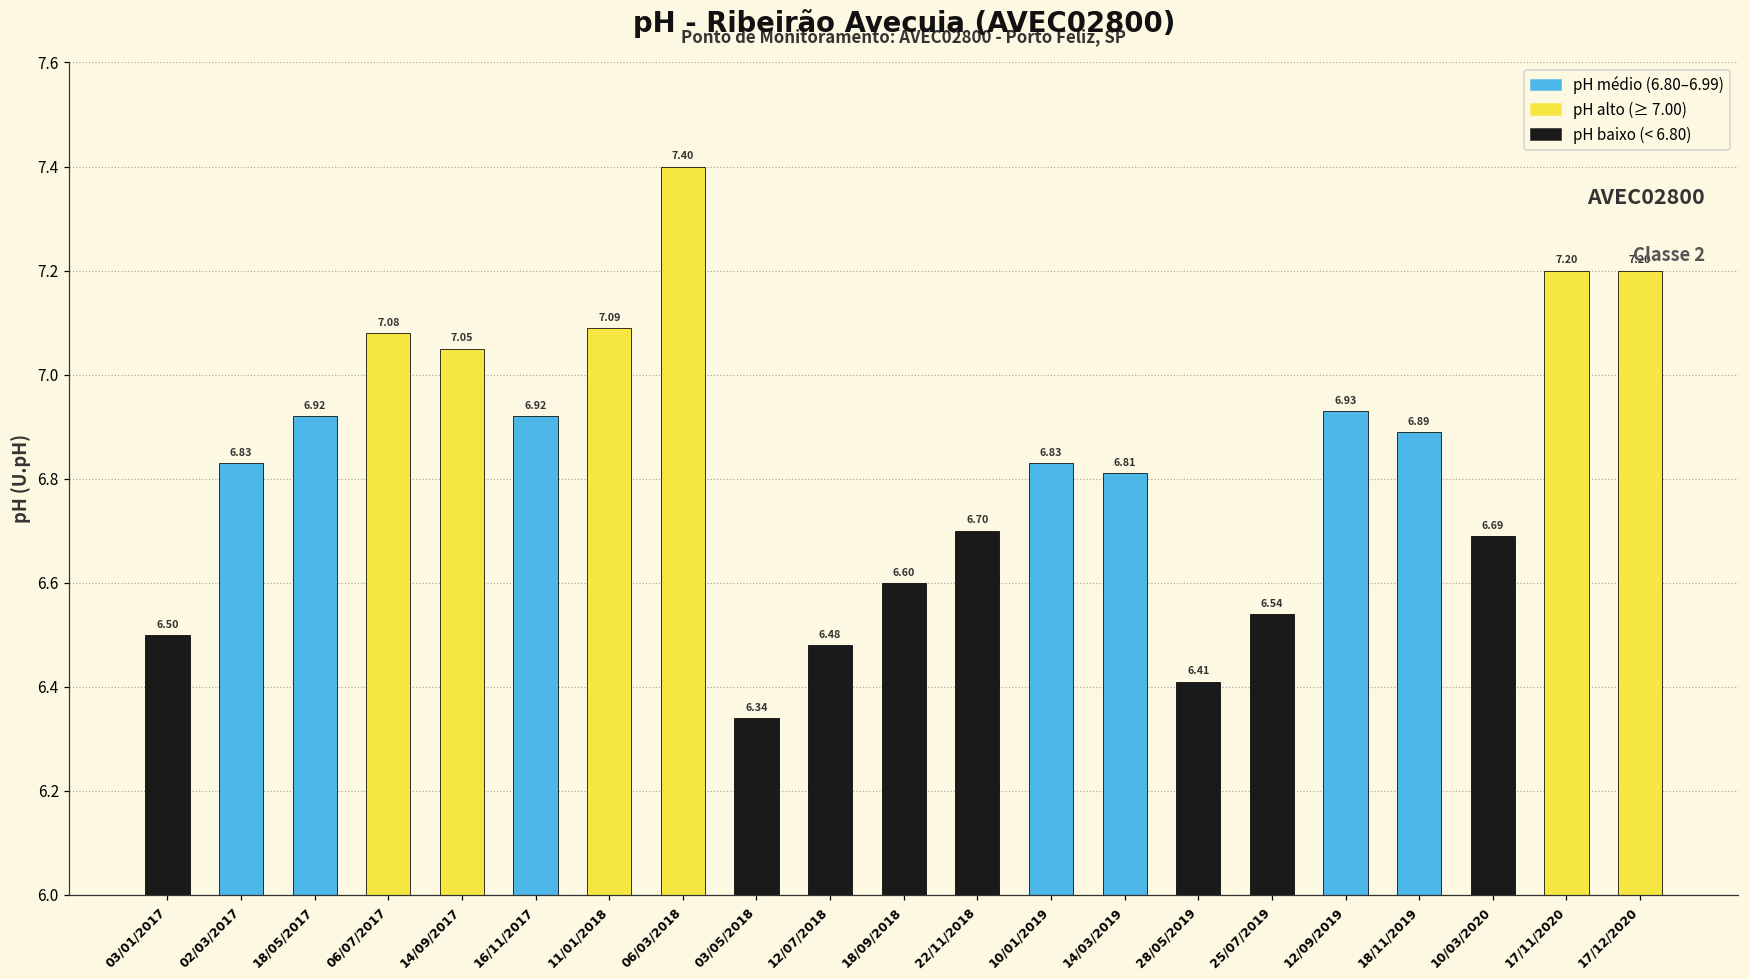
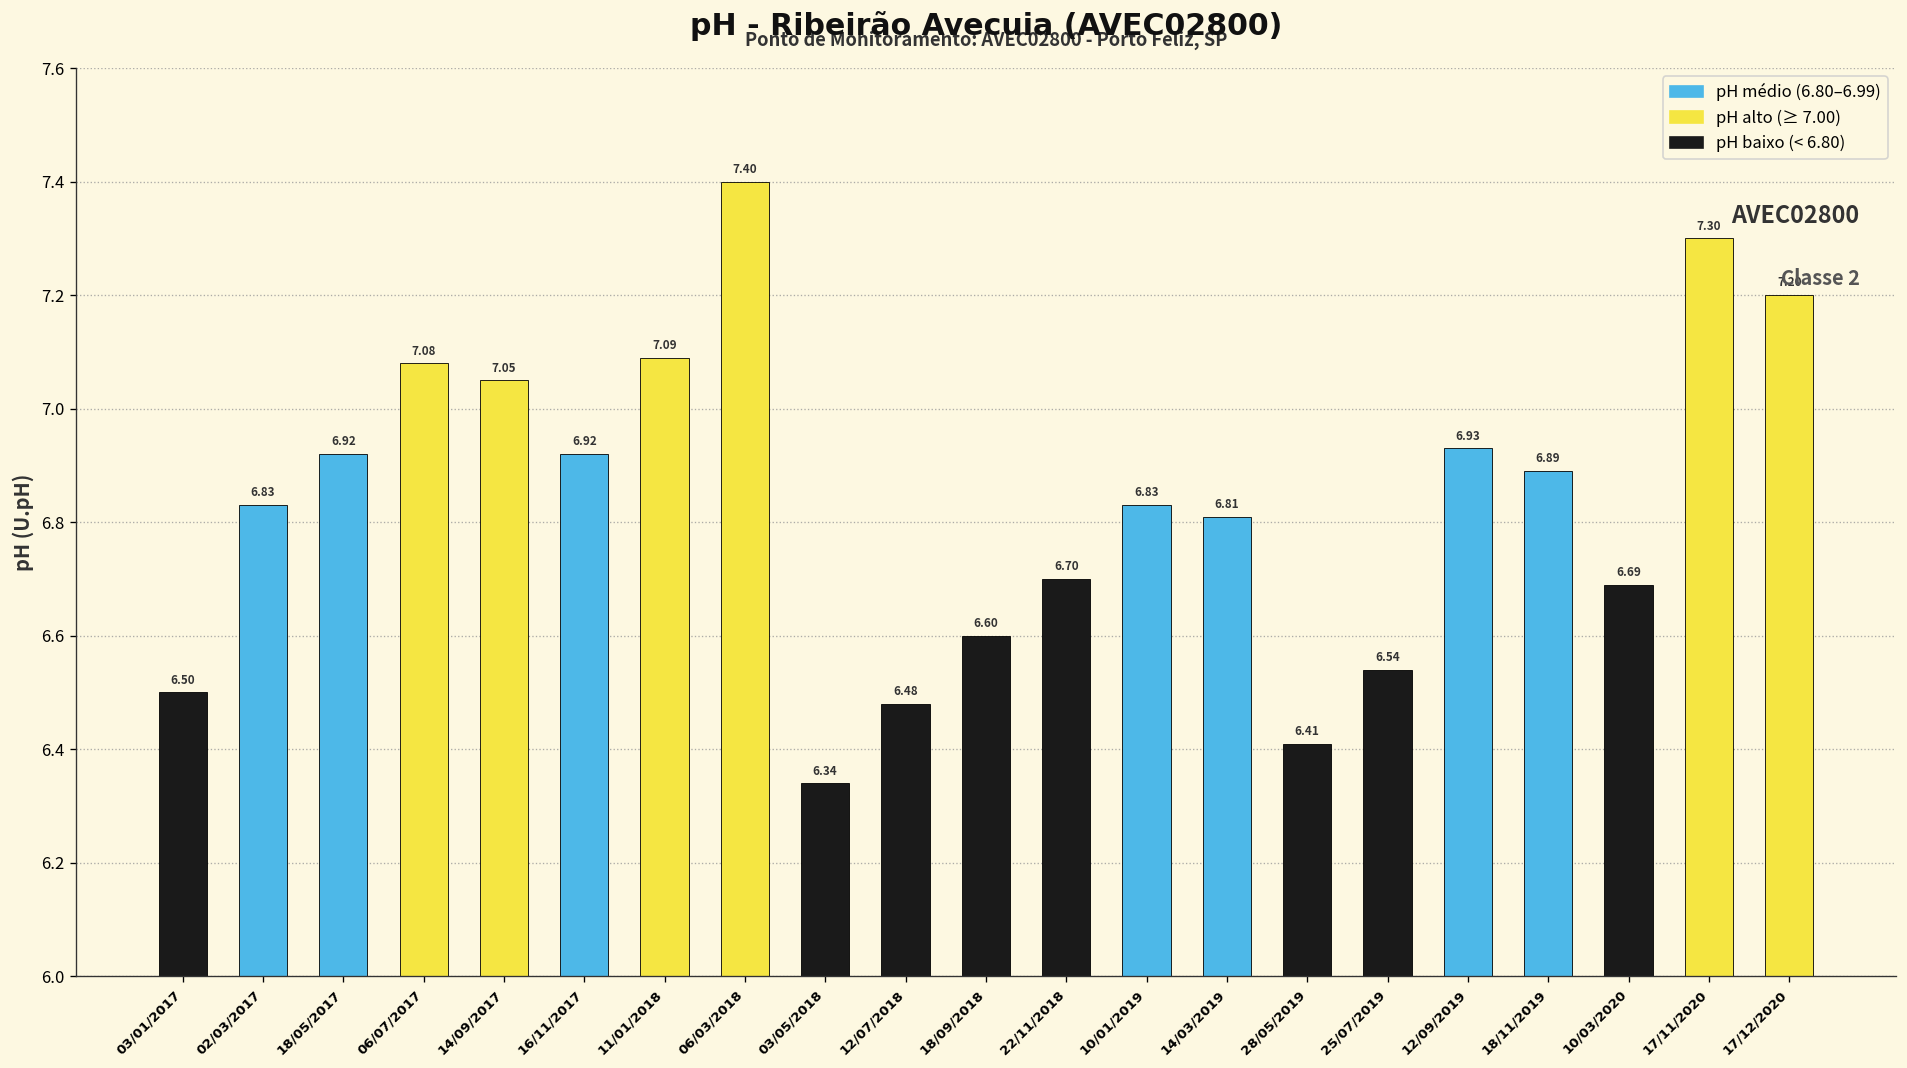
17/11/2020: 7.20 -> 7.30
